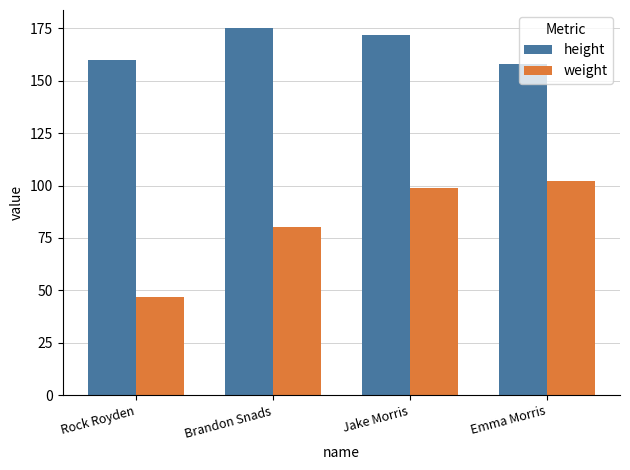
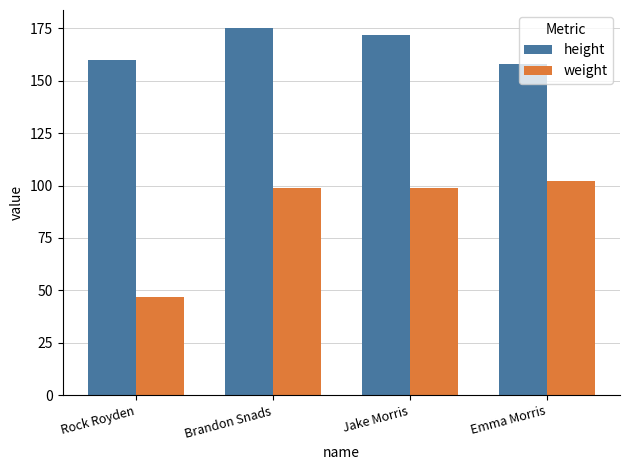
weight, Brandon Snads: 80 -> 99
